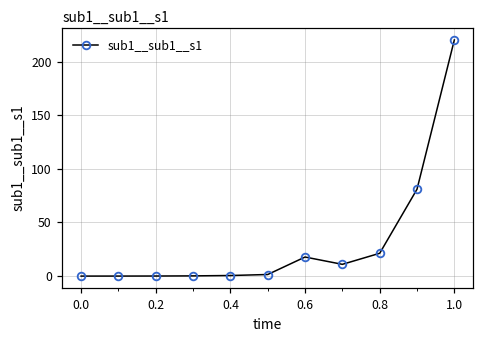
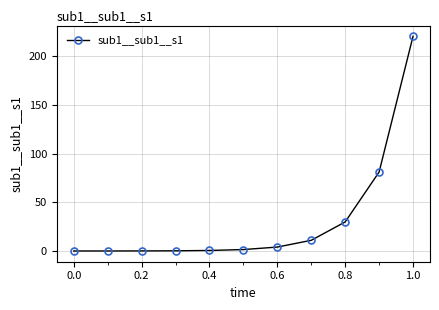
0.6: 20 -> 0
0.8: 20 -> 30
